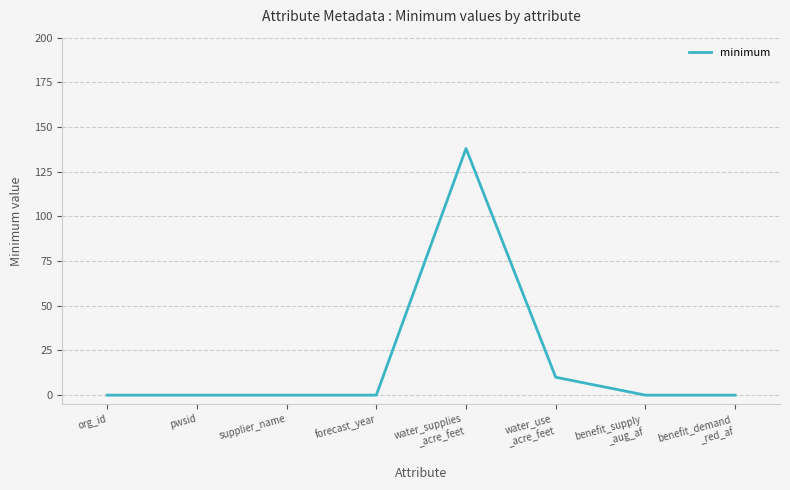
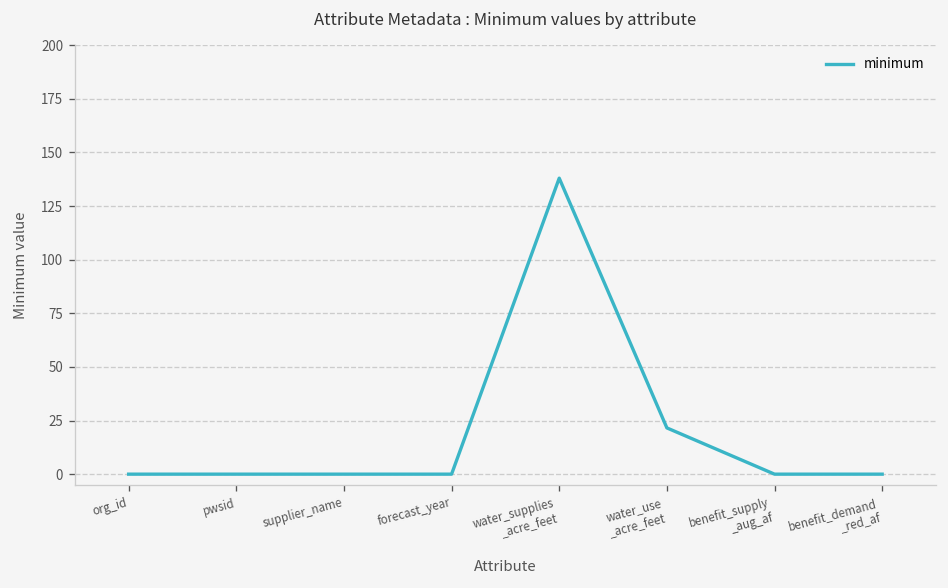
water_use _acre_feet: 10 -> 22
